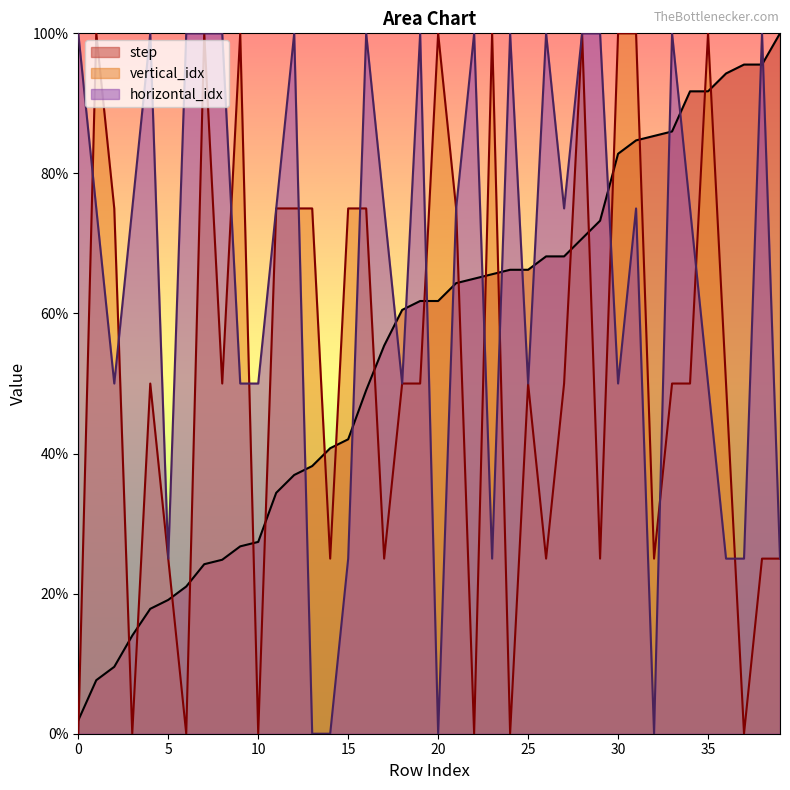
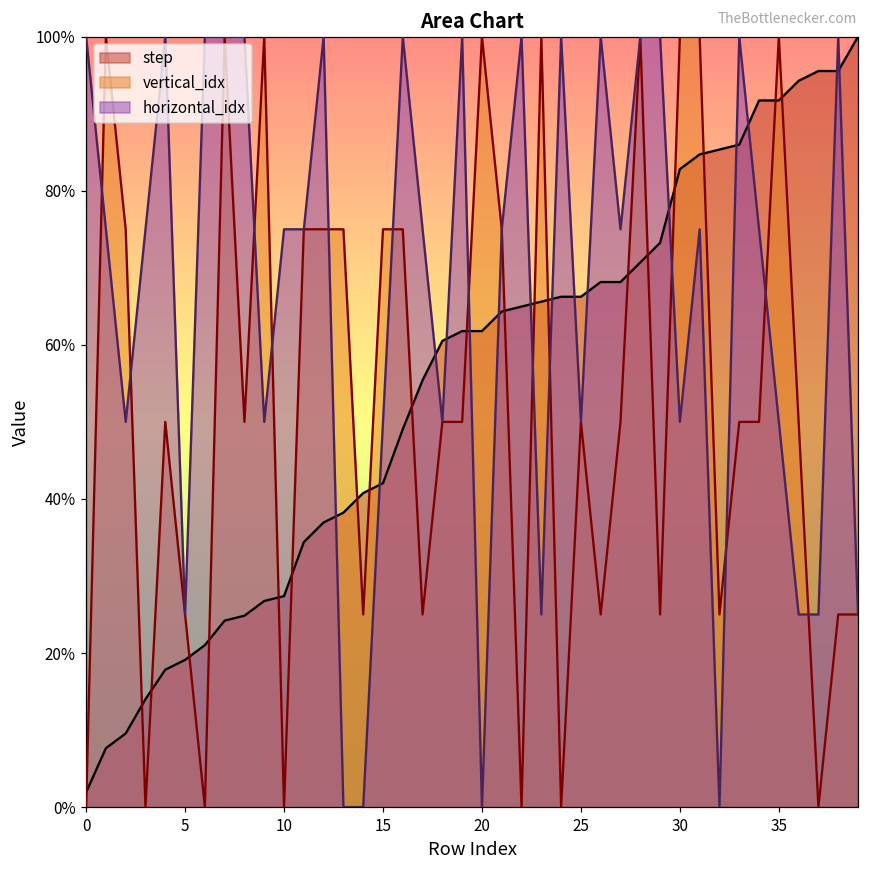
horizontal_idx, 10: 50% -> 75%
horizontal_idx, 15: 25% -> 50%
